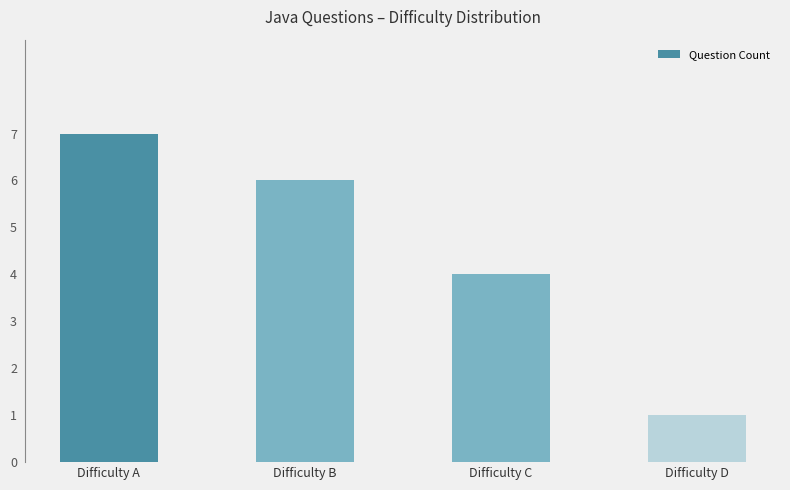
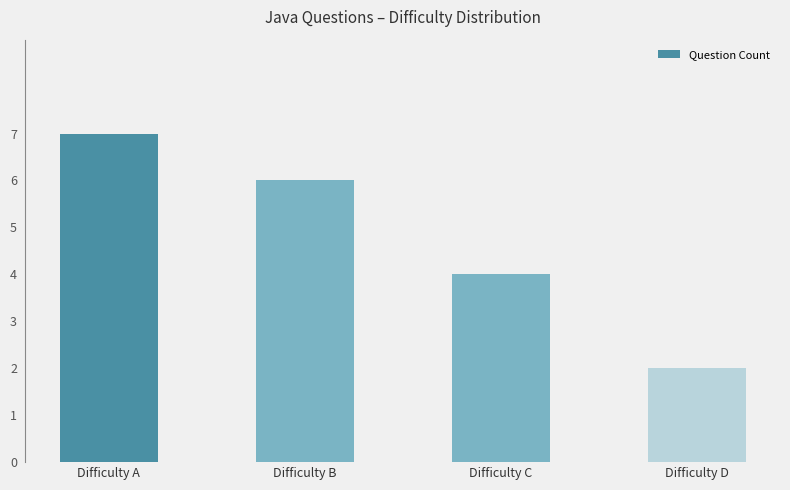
Difficulty D: 1 -> 2
